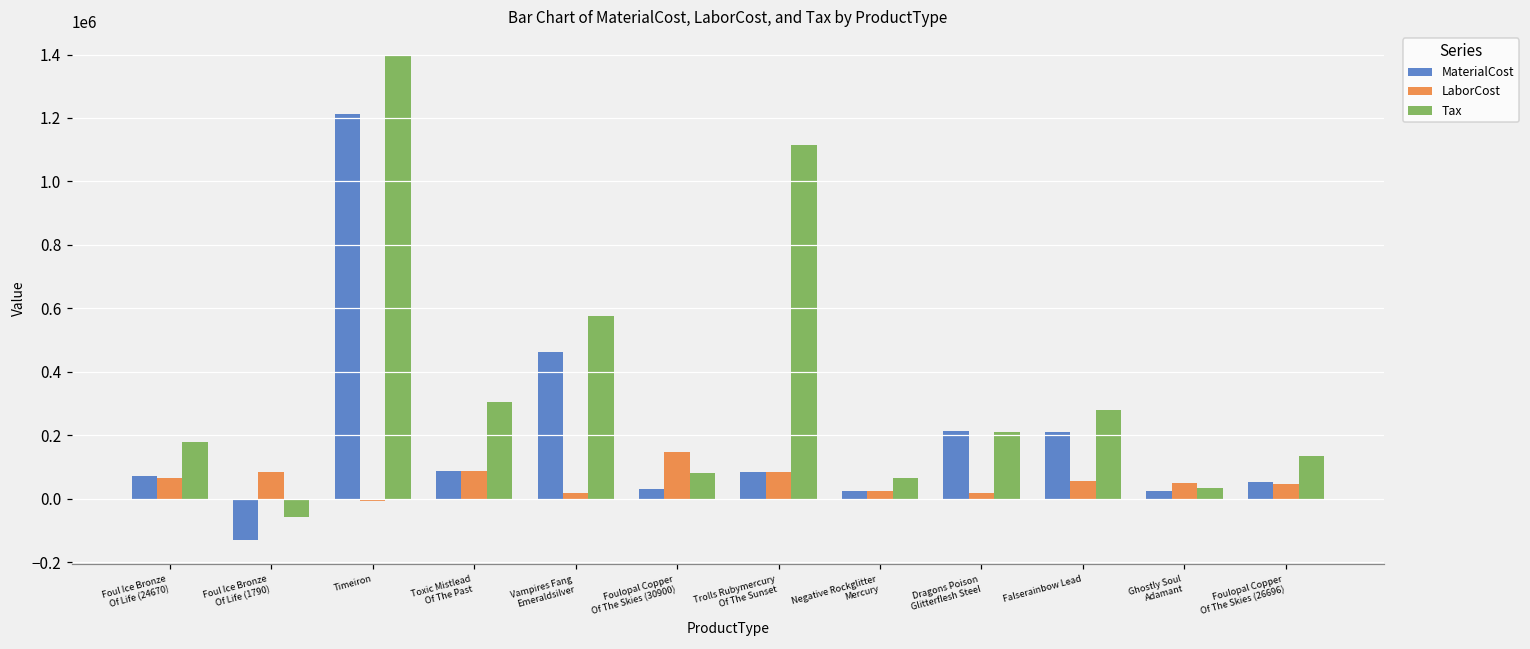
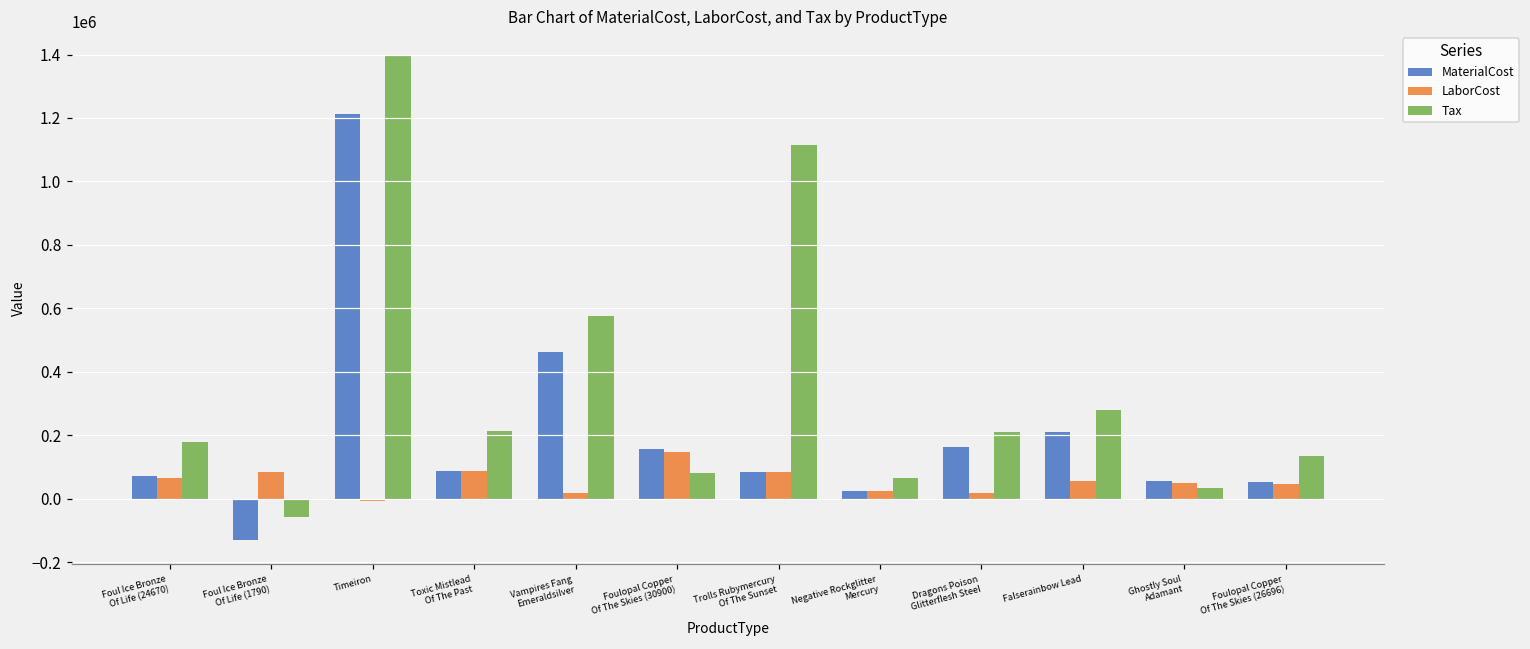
Tax, Toxic Mistlead Of The Past: 310000 -> 210000
MaterialCost, Foulopal Copper Of The Skies (30900): 30000 -> 160000
MaterialCost, Dragons Poison Glitterflesh Steel: 210000 -> 160000
MaterialCost, Ghostly Soul Adamant: 20000 -> 60000
